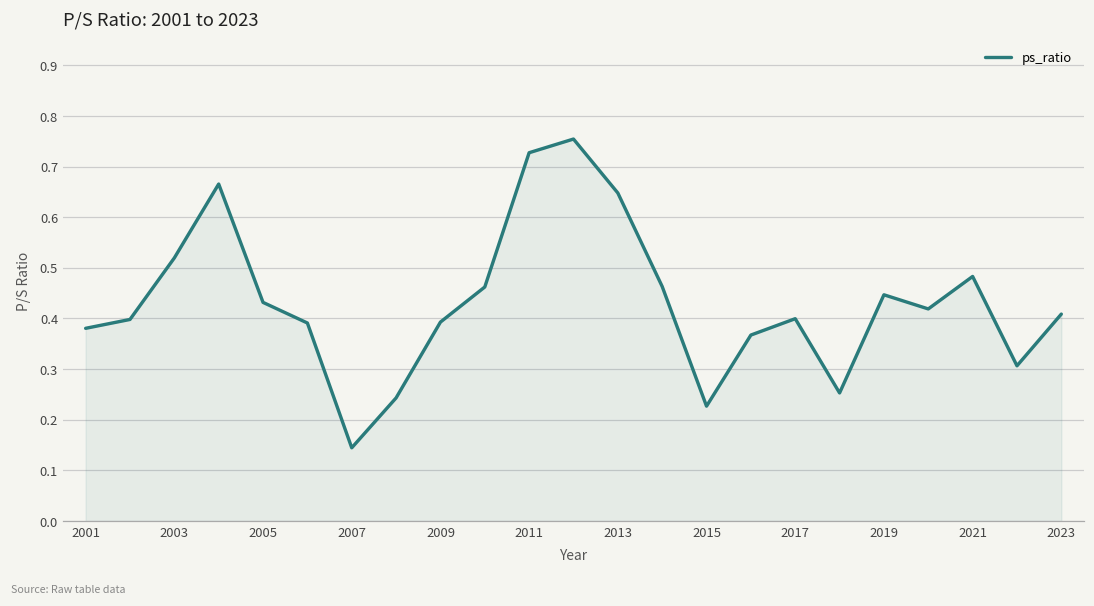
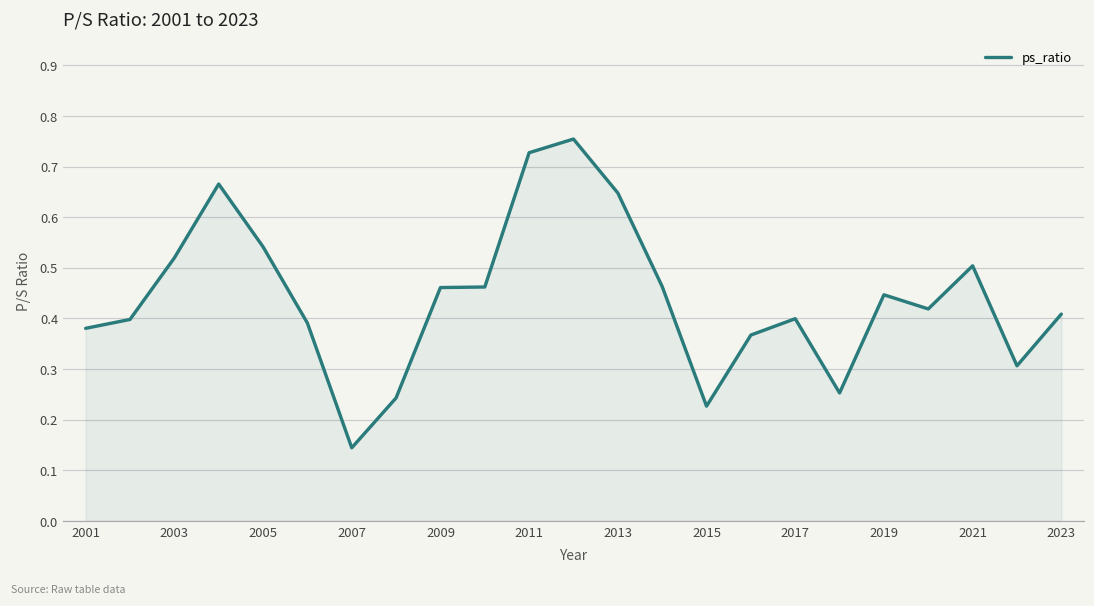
2005: 0.43 -> 0.54
2009: 0.39 -> 0.46
2021: 0.48 -> 0.50
